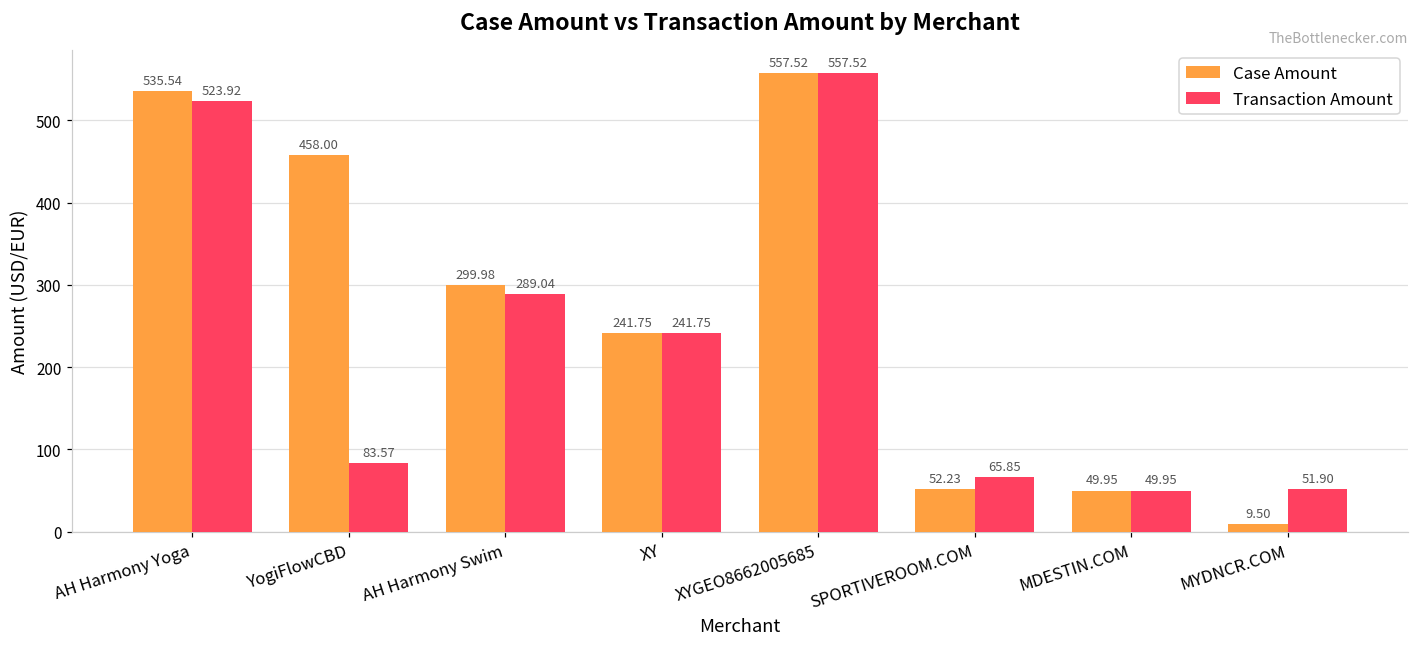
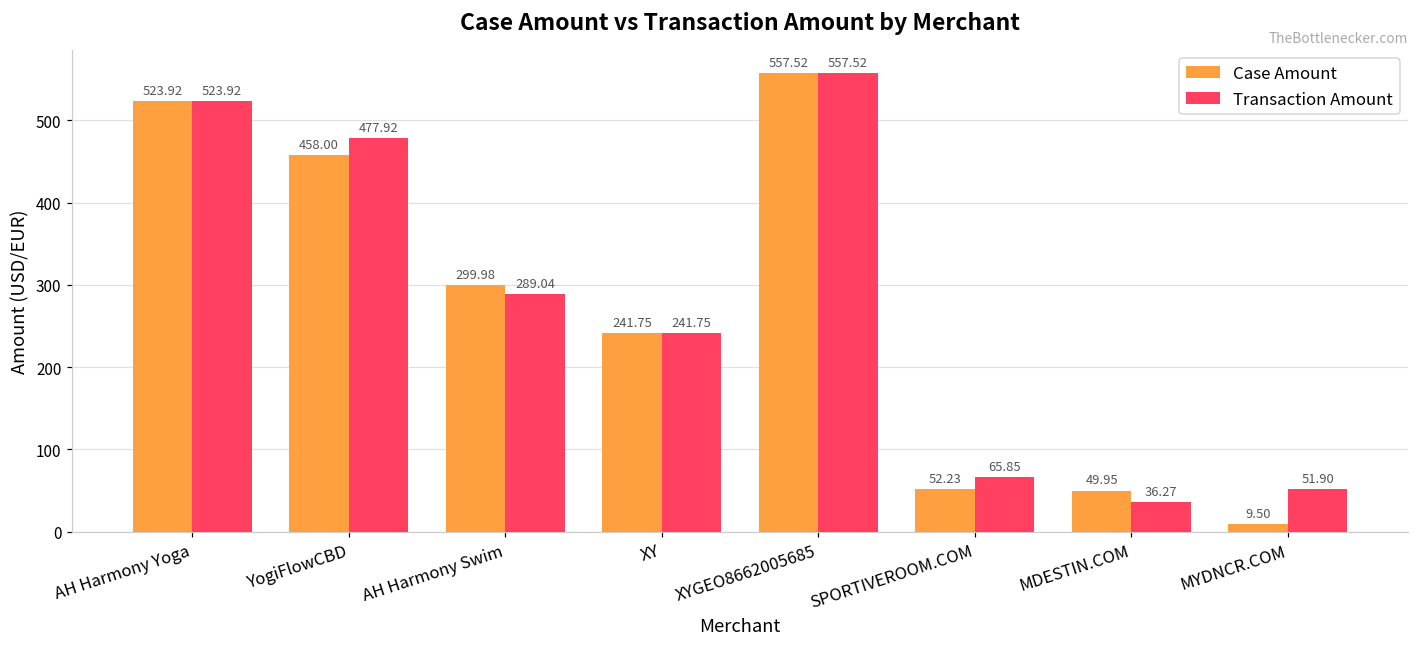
Case Amount, AH Harmony Yoga: 535.54 -> 523.92
Transaction Amount, YogiFlowCBD: 83.57 -> 477.92
Transaction Amount, MDESTIN.COM: 49.95 -> 36.27
